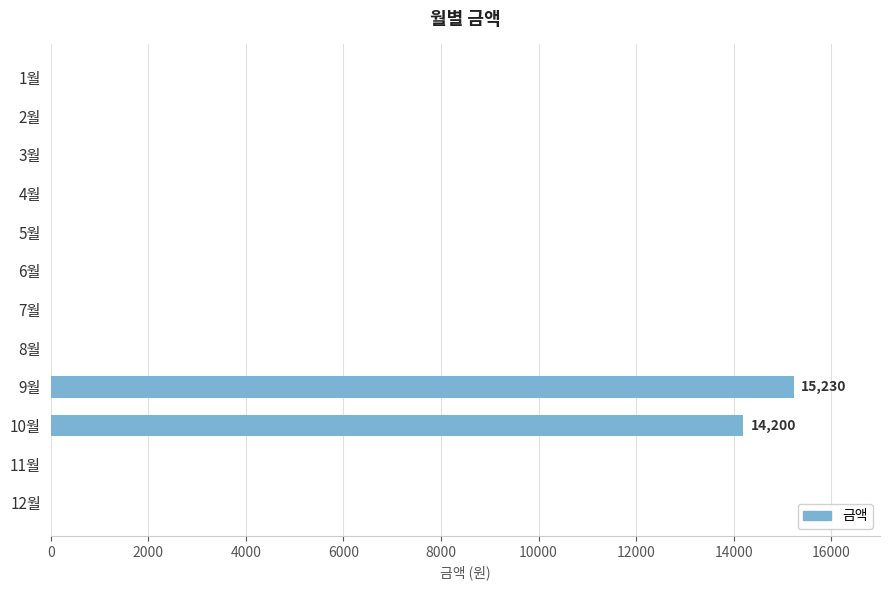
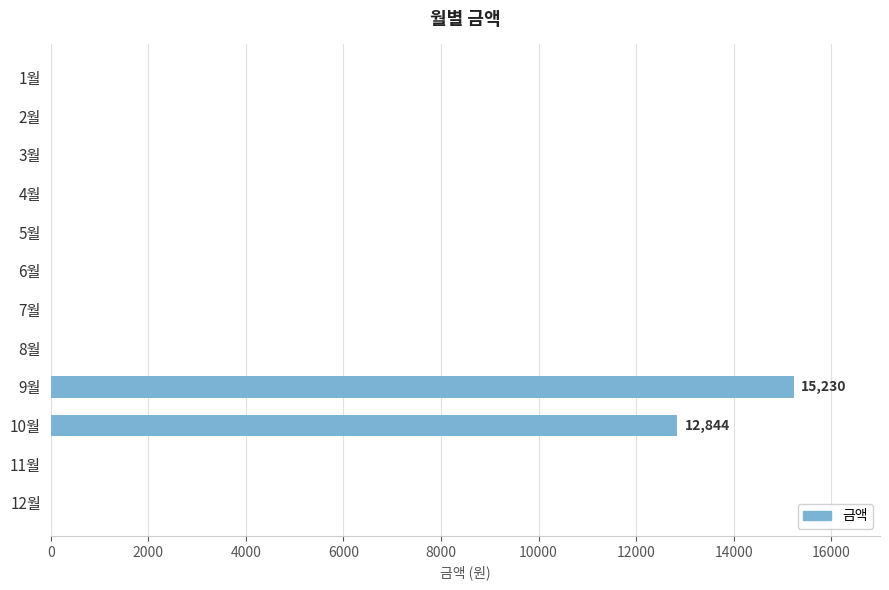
10월: 14,200 -> 12,844
